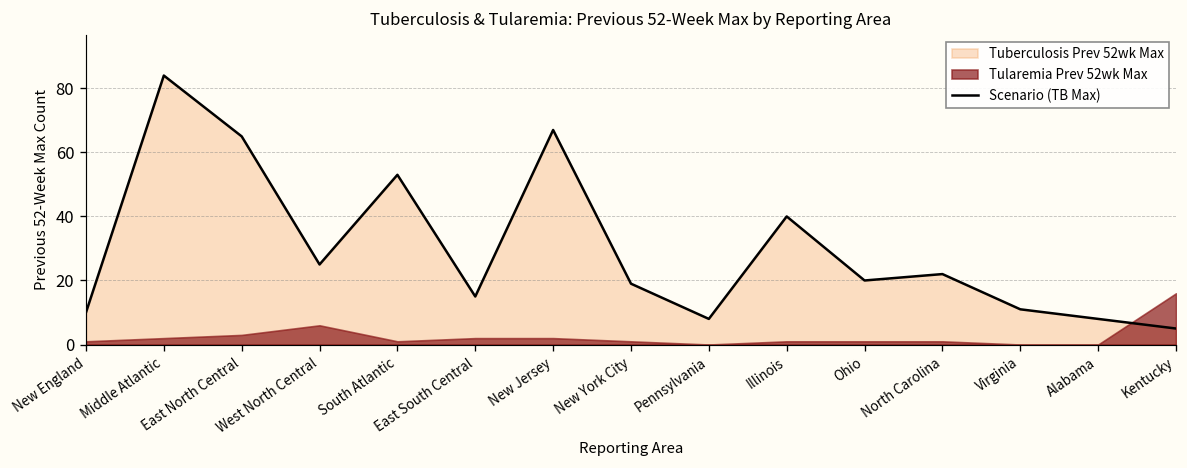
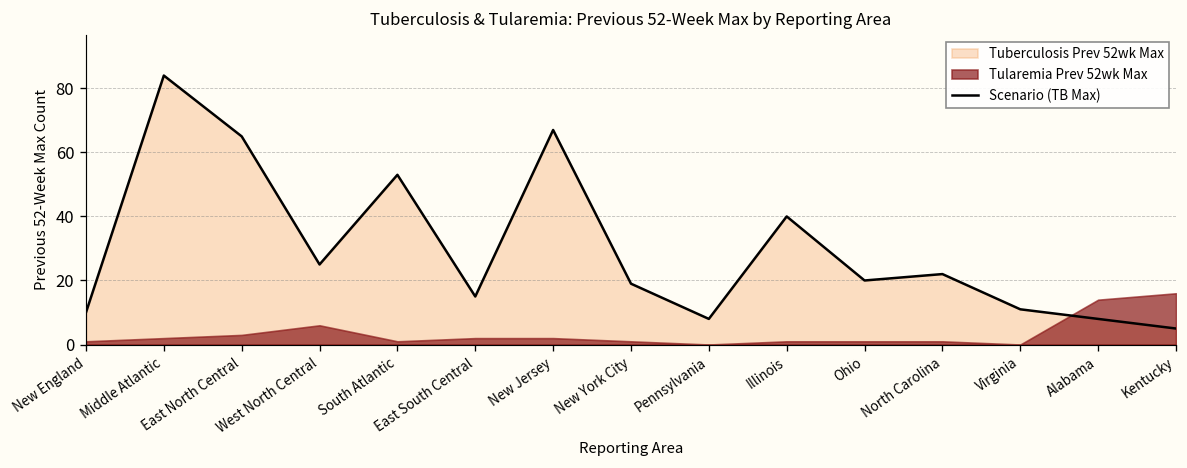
Tularemia Prev 52wk Max, Alabama: 0 -> 14
